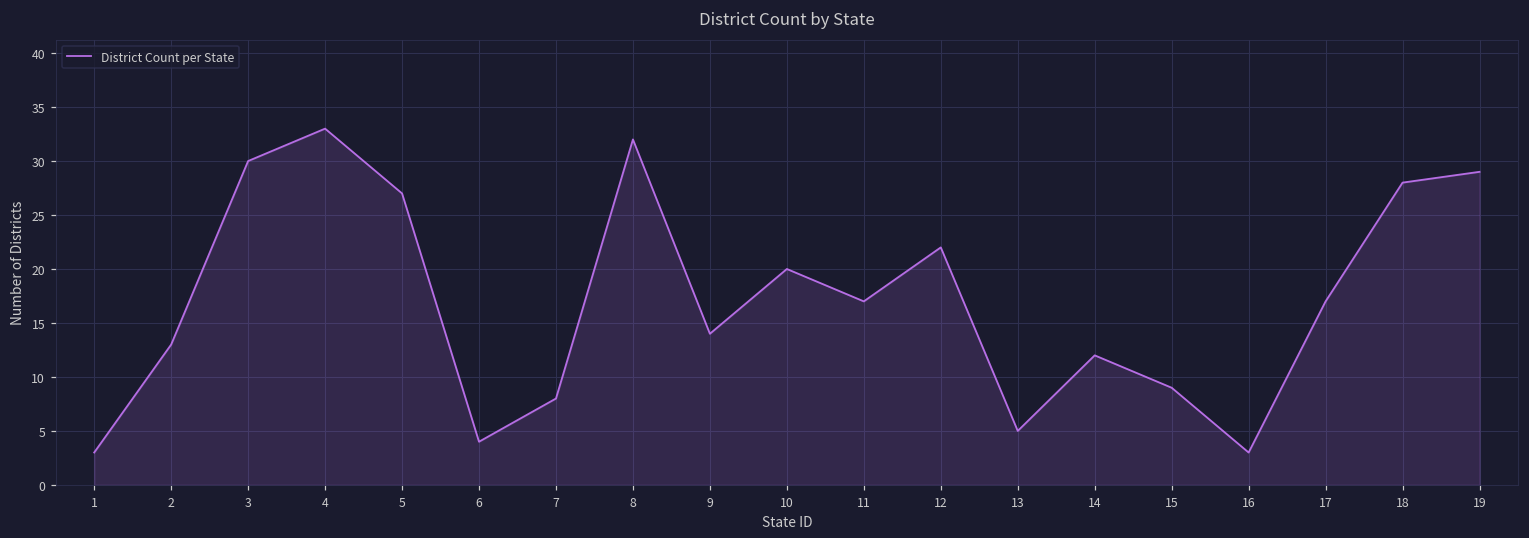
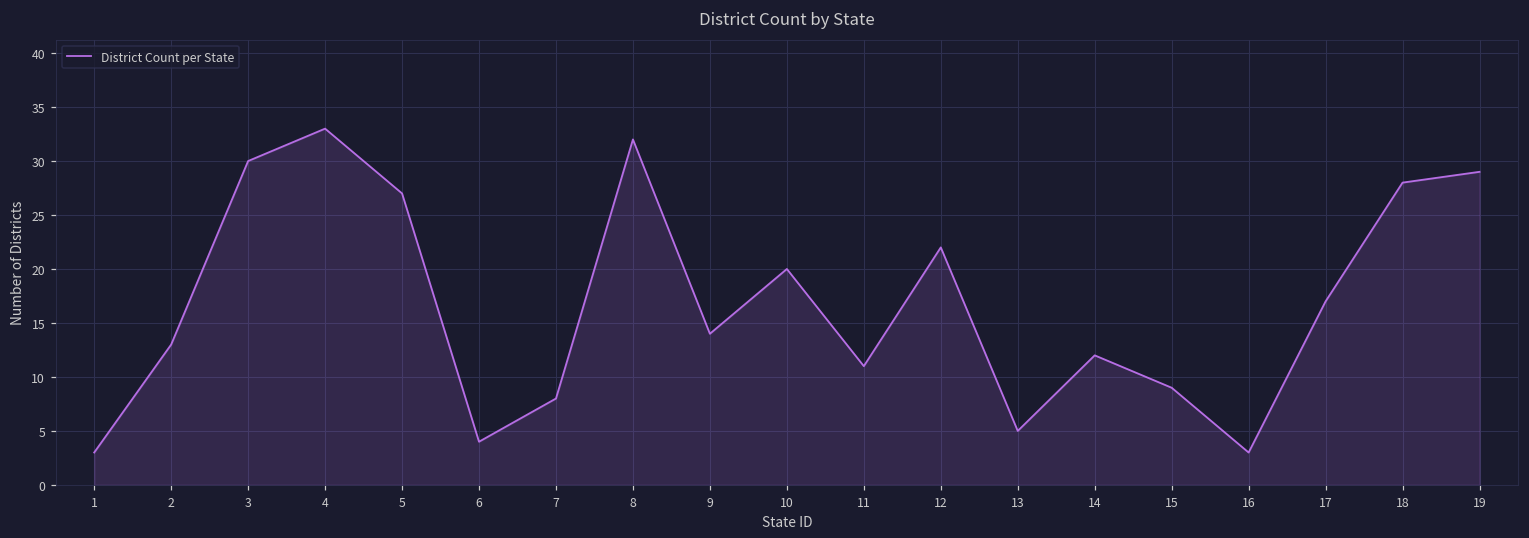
11: 17 -> 11
